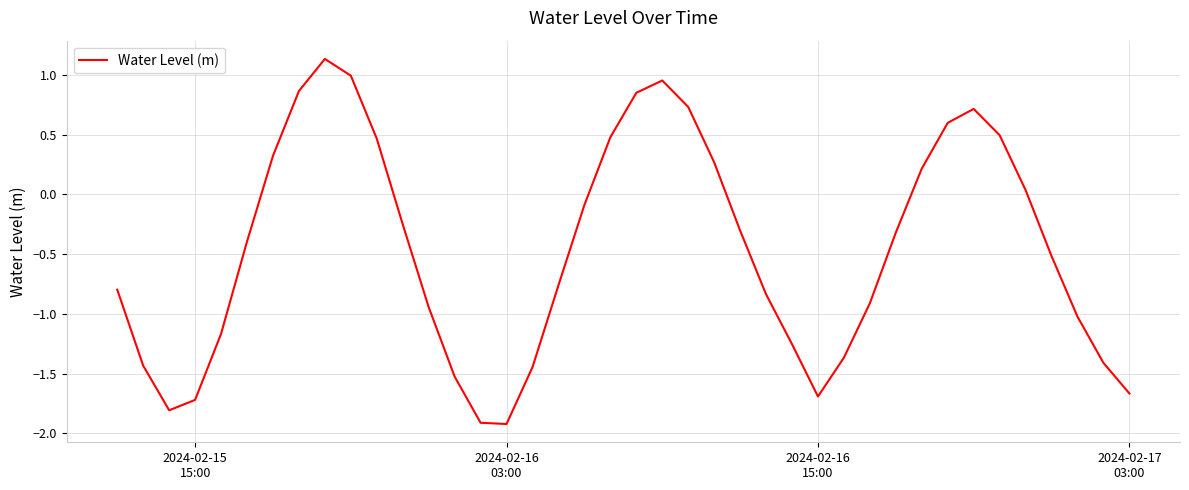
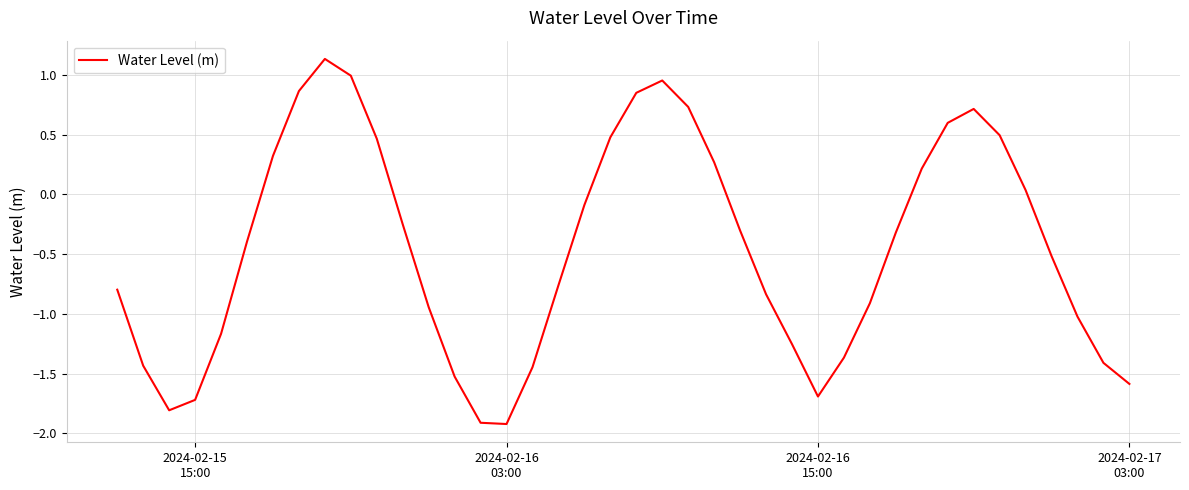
2024-02-17 03:00: -1.67 -> -1.59
